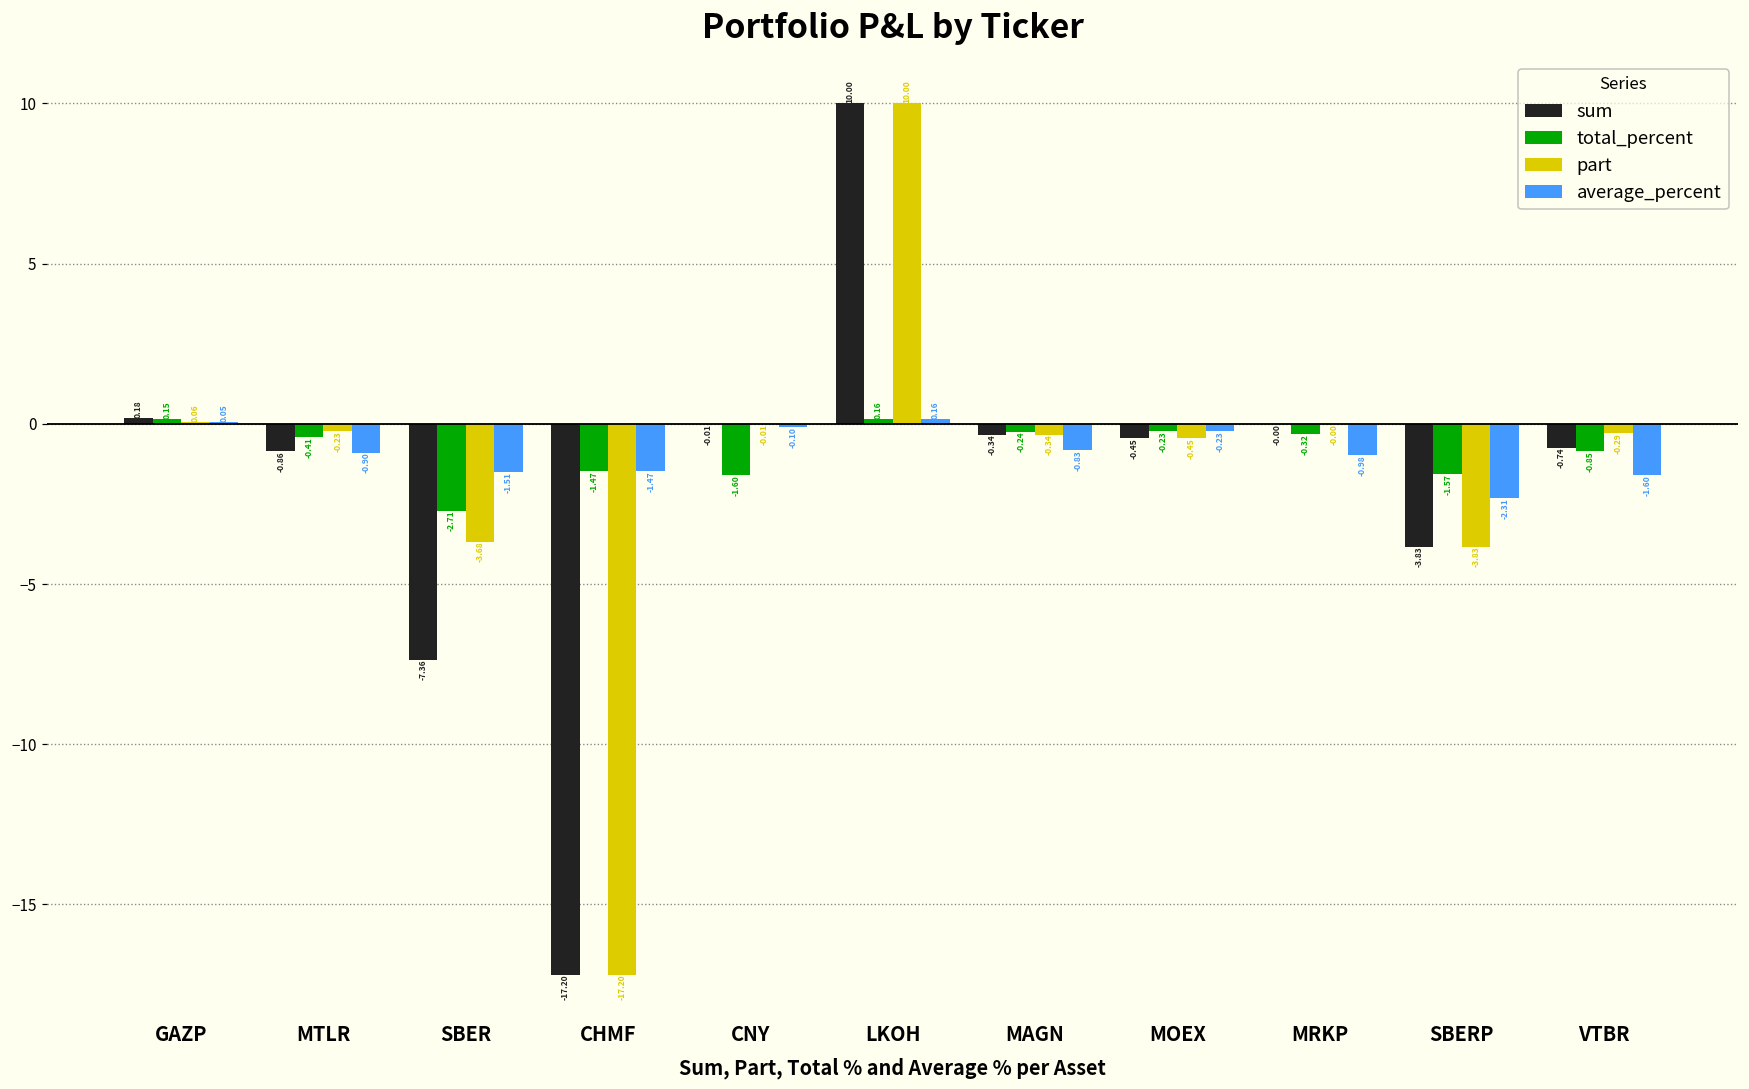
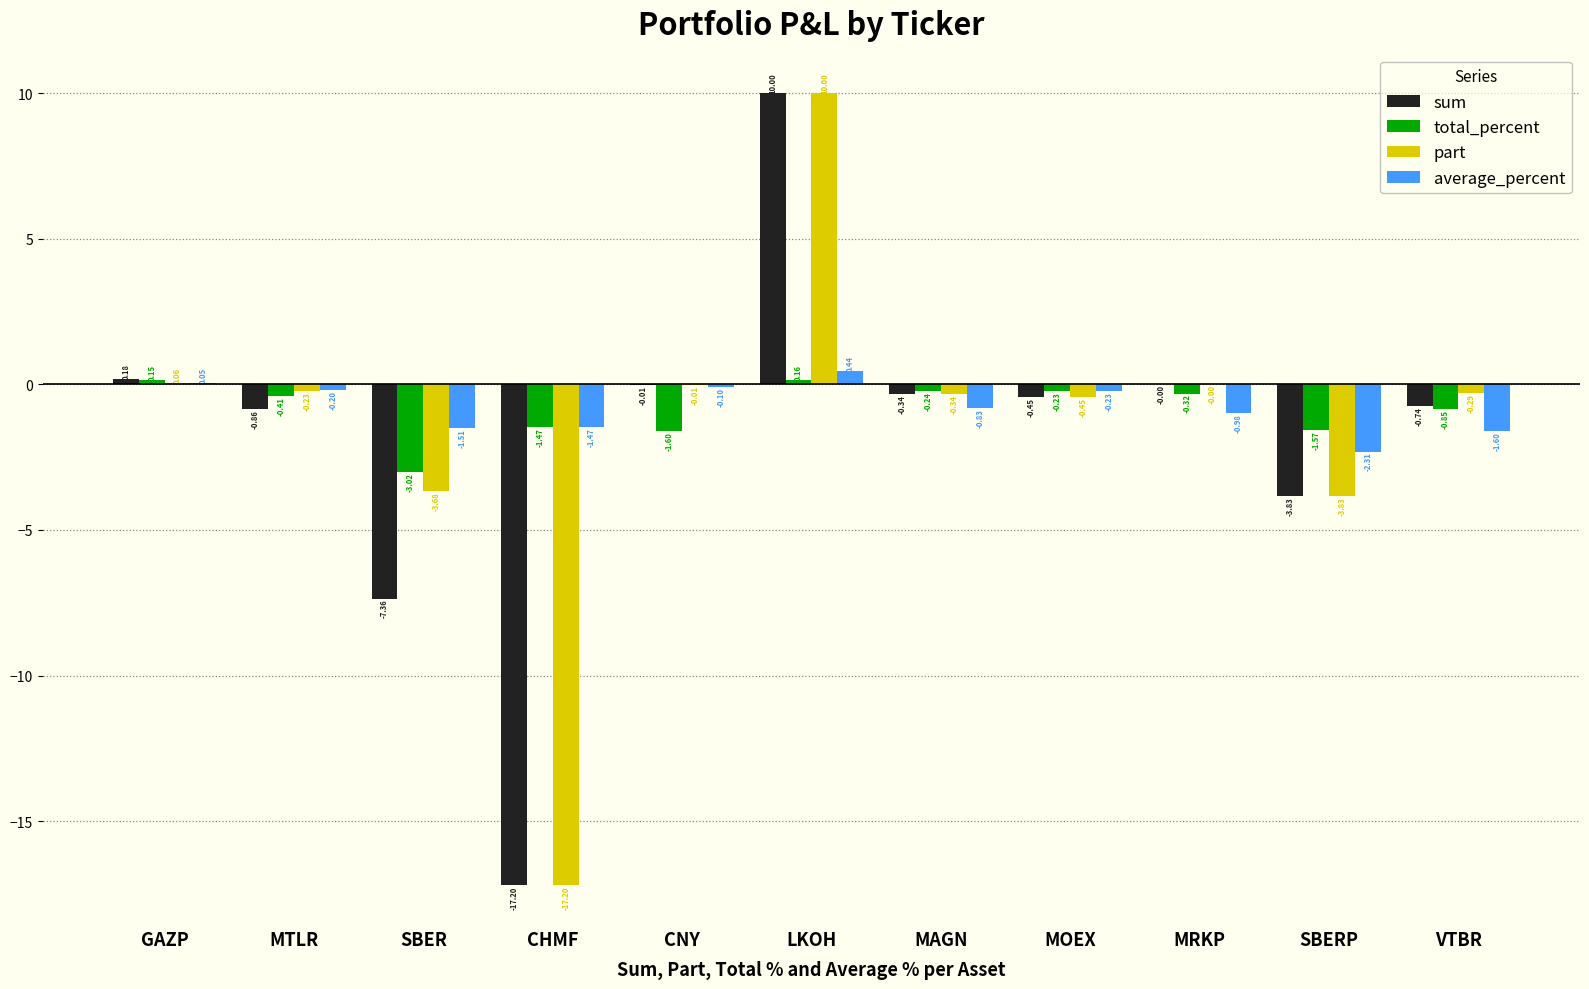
average_percent, MTLR: -0.90 -> -0.20
total_percent, SBER: -2.71 -> -3.02
average_percent, LKOH: 0.16 -> 0.44
